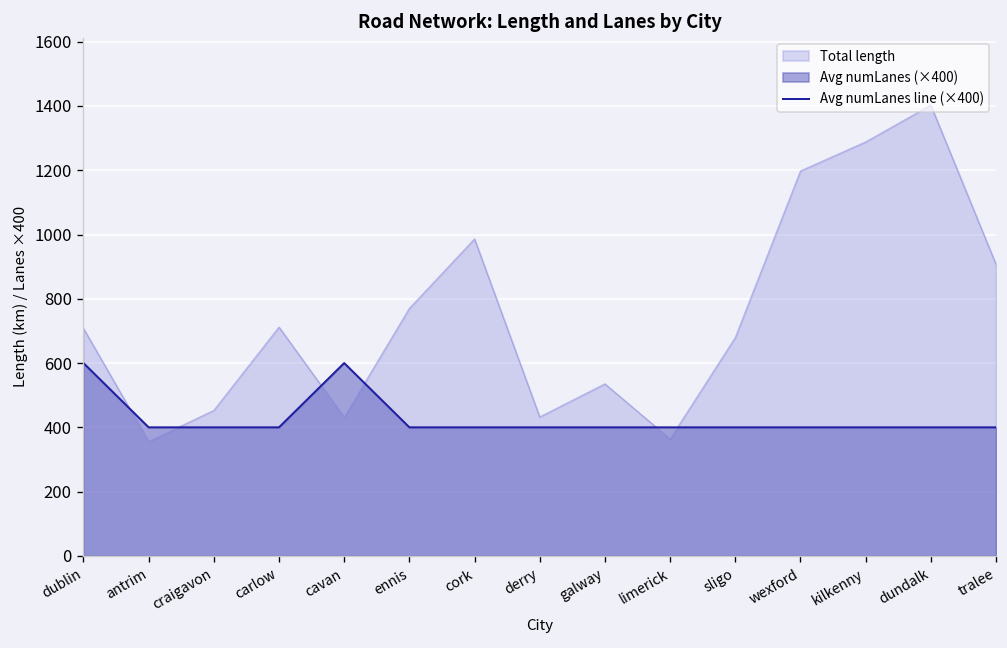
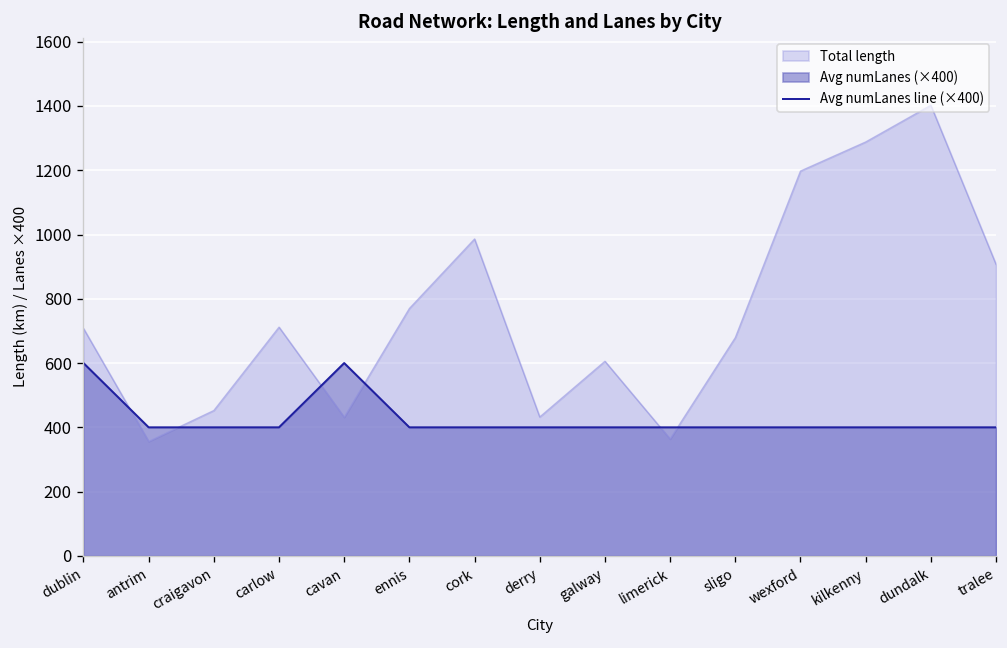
Total length, galway: 540 -> 610
